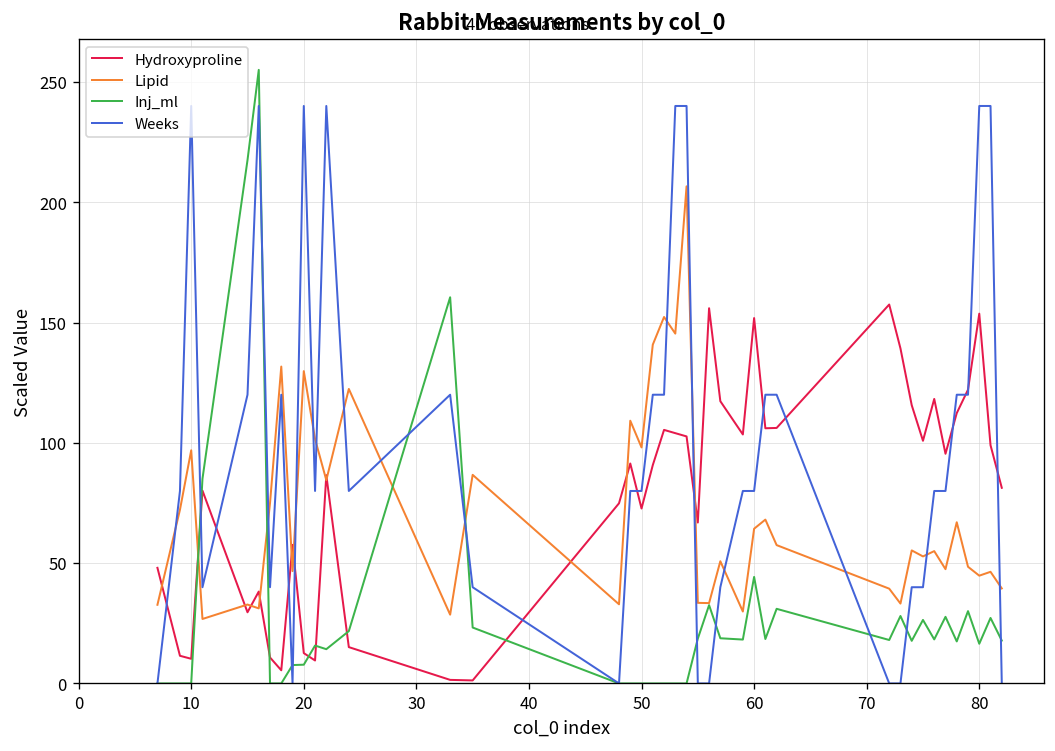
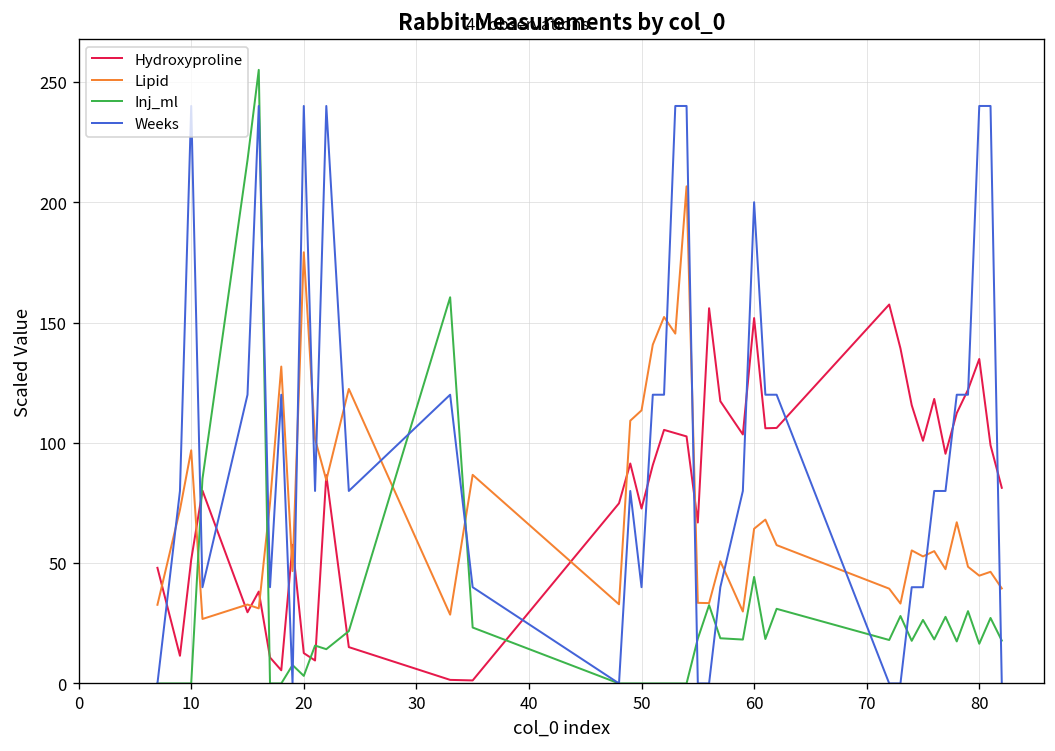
Hydroxyproline, 10: 10 -> 51
Lipid, 20: 130 -> 179
Inj_ml, 20: 8 -> 3
Lipid, 50: 98 -> 114
Weeks, 50: 80 -> 40
Weeks, 60: 80 -> 200
Hydroxyproline, 80: 154 -> 135
